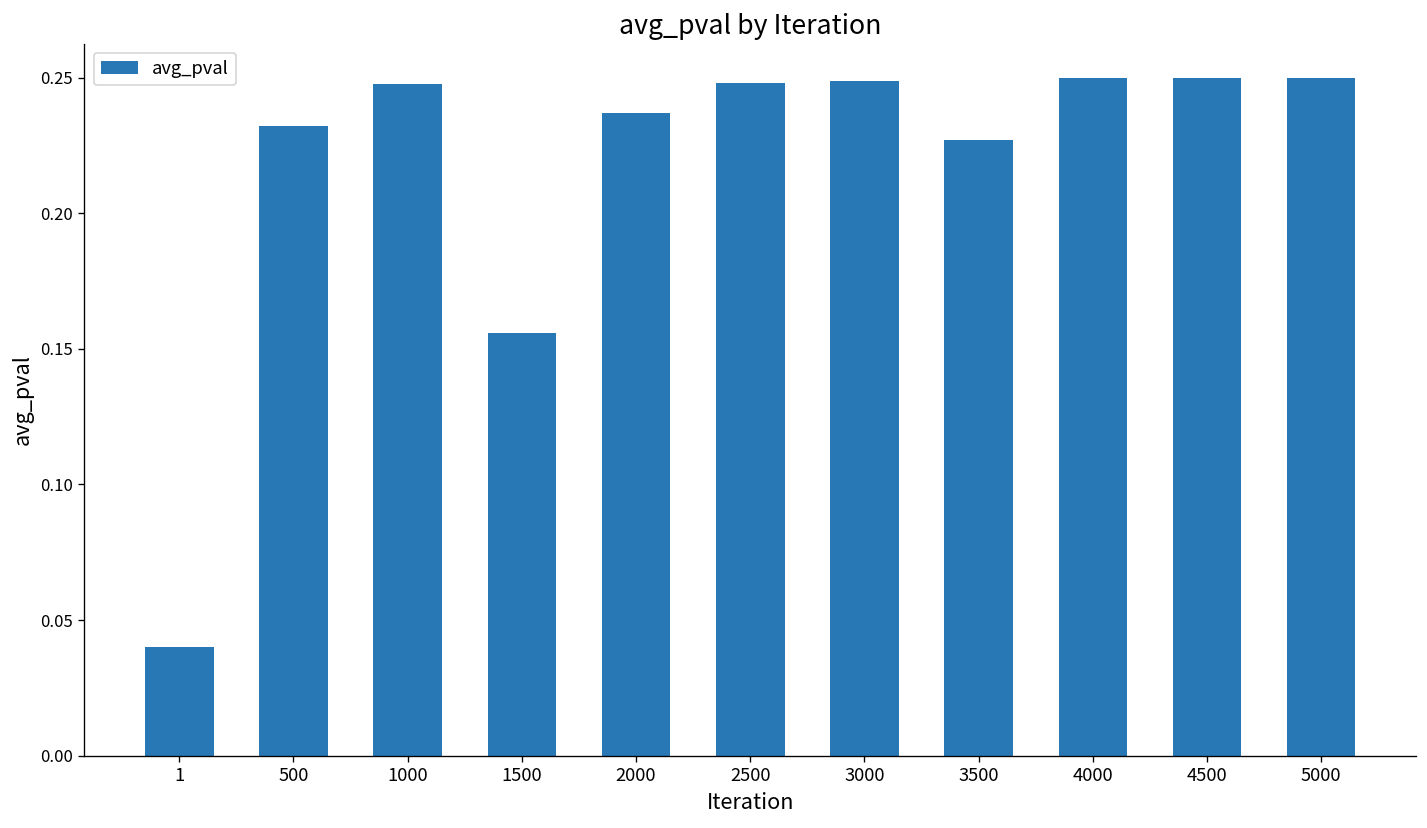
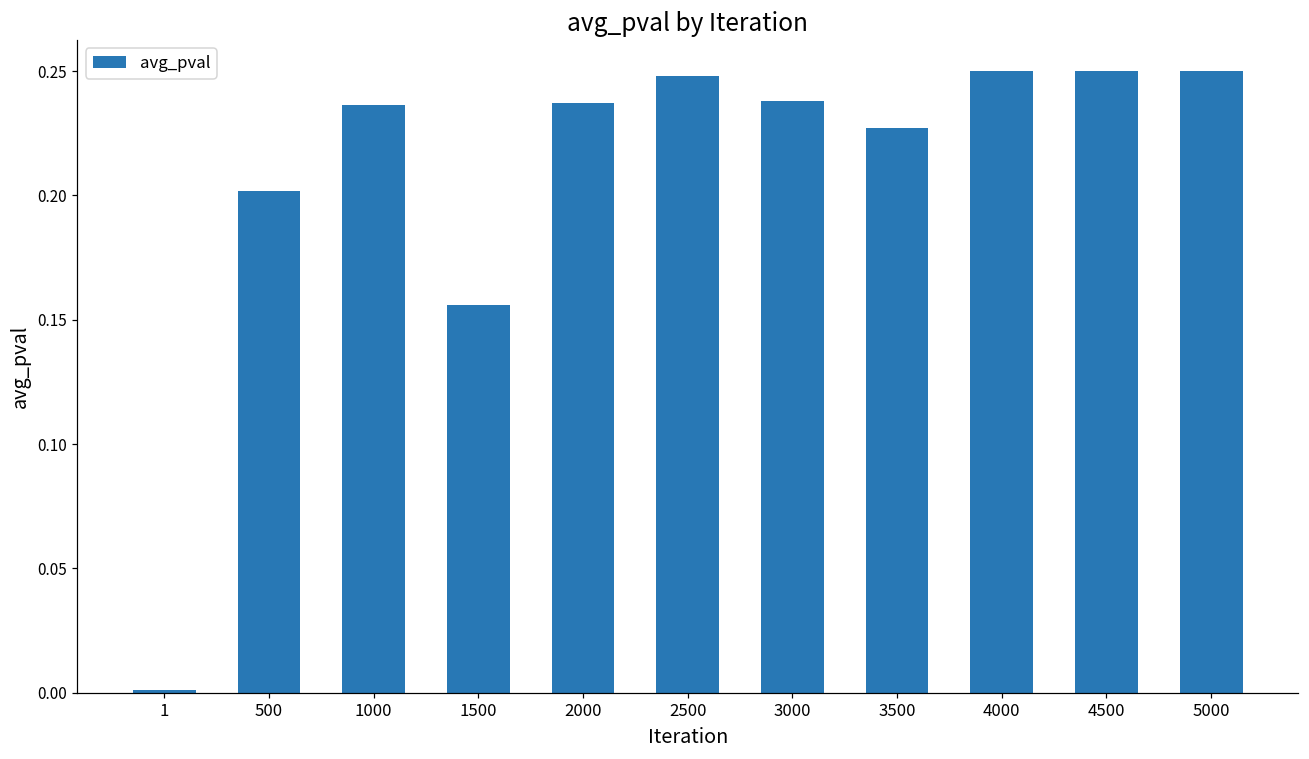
1: 0.040 -> 0.001
500: 0.232 -> 0.202
1000: 0.248 -> 0.236
3000: 0.249 -> 0.238
